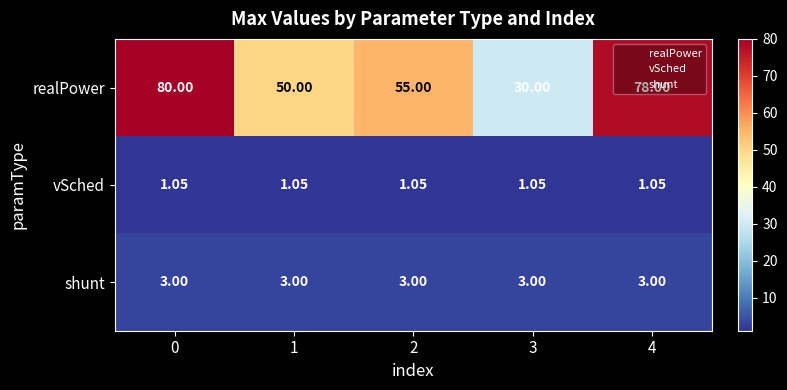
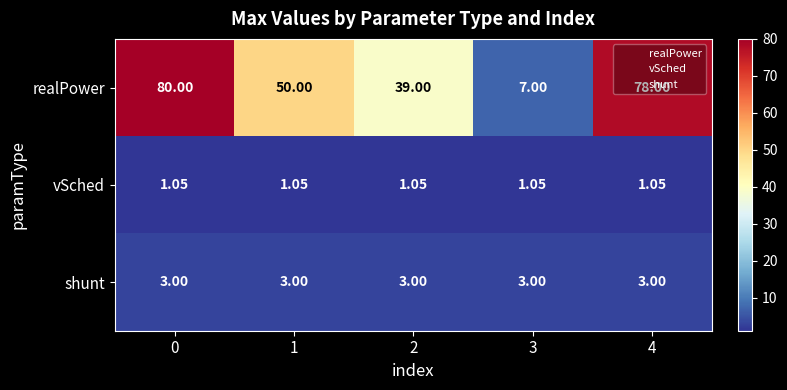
realPower, 2: 55.00 -> 39.00
realPower, 3: 30.00 -> 7.00
